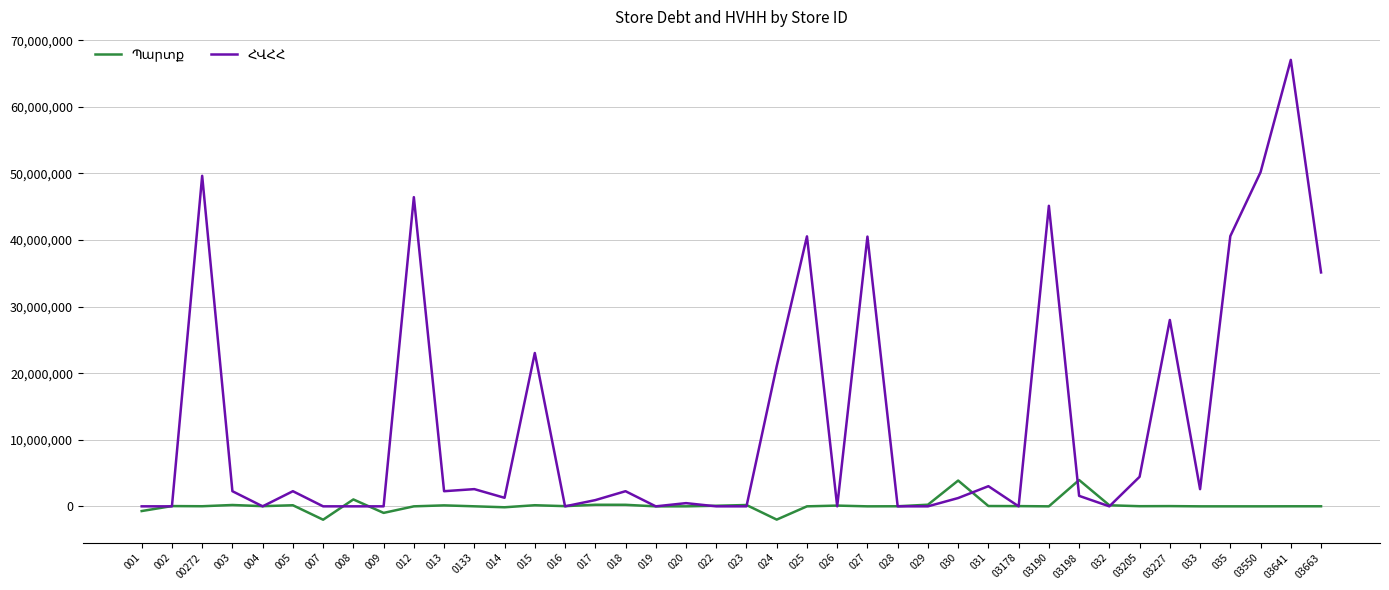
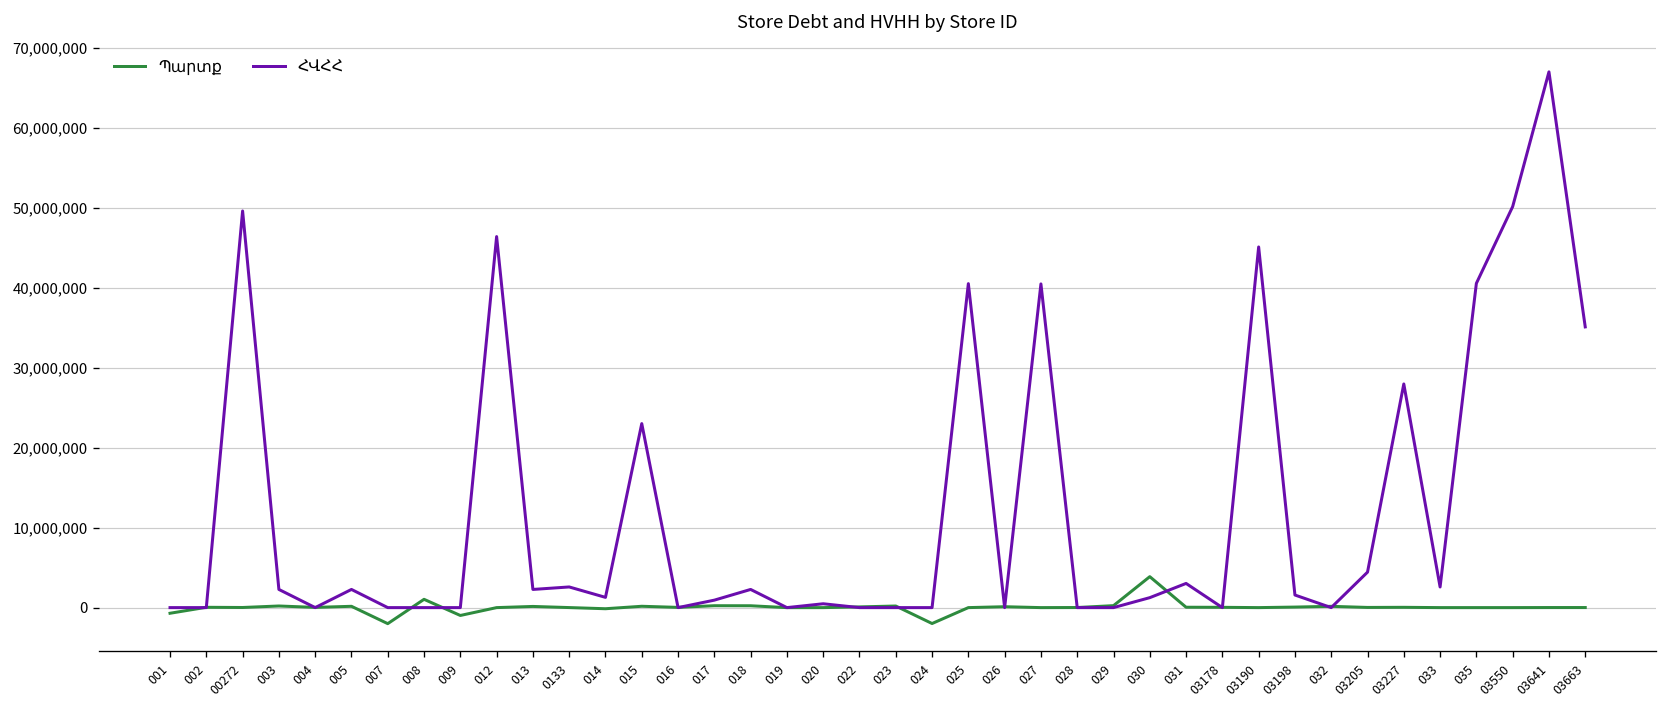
ՀՎՀՀ, 024: 21,000,000 -> 0
Պարտք, 03198: 4,000,000 -> 0
